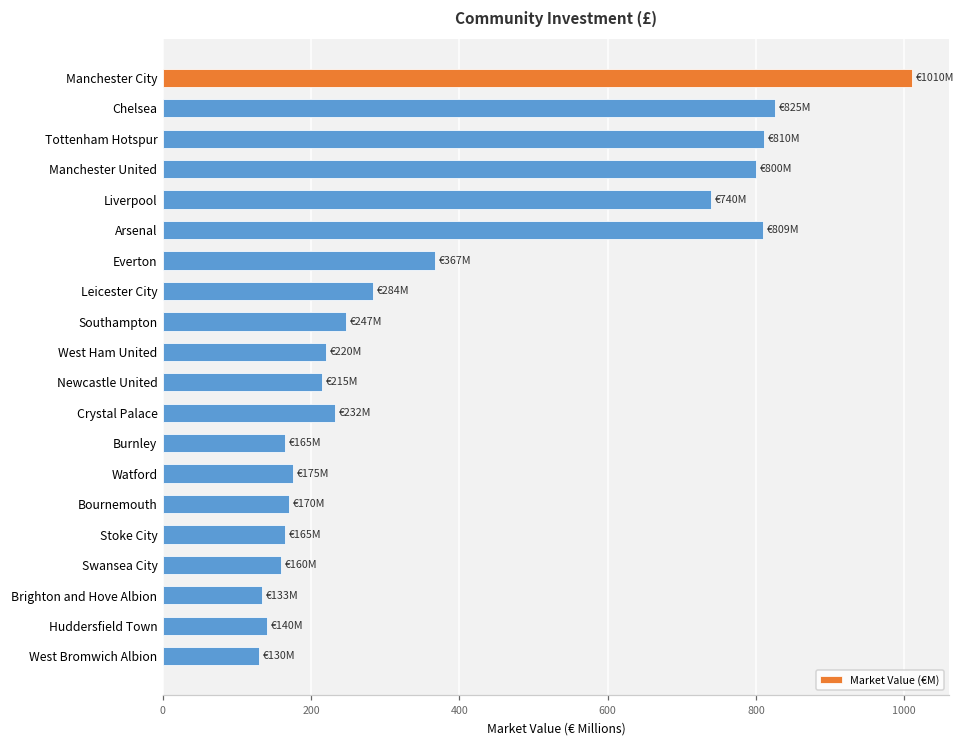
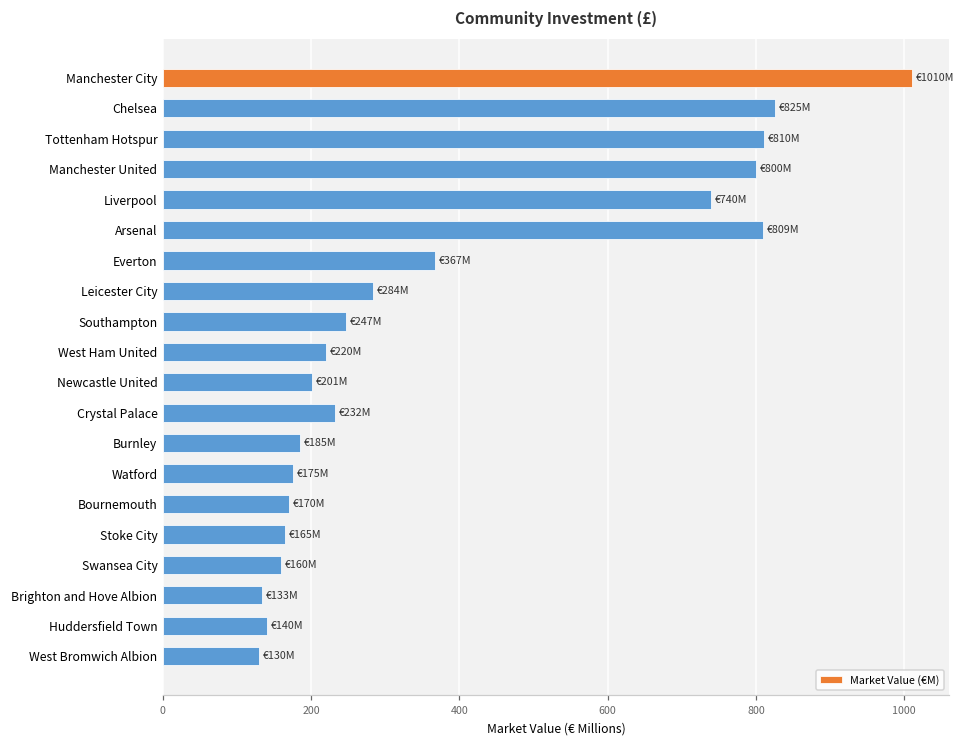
Newcastle United: €215M -> €201M
Burnley: €165M -> €185M
